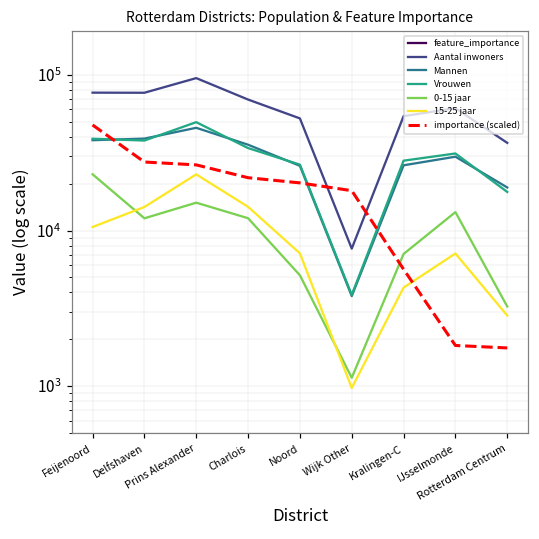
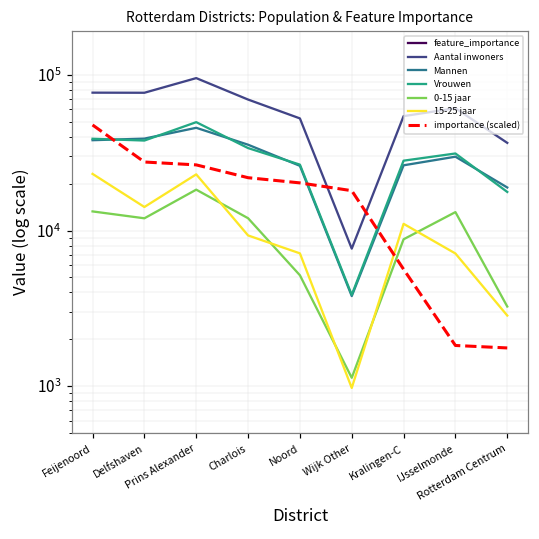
0-15 jaar, Feijenoord: 23000 -> 13000
15-25 jaar, Feijenoord: 11000 -> 23000
0-15 jaar, Prins Alexander: 15000 -> 18000
15-25 jaar, Charlois: 14000 -> 9000
0-15 jaar, Kralingen-C: 7000 -> 9000
15-25 jaar, Kralingen-C: 4300 -> 11000
